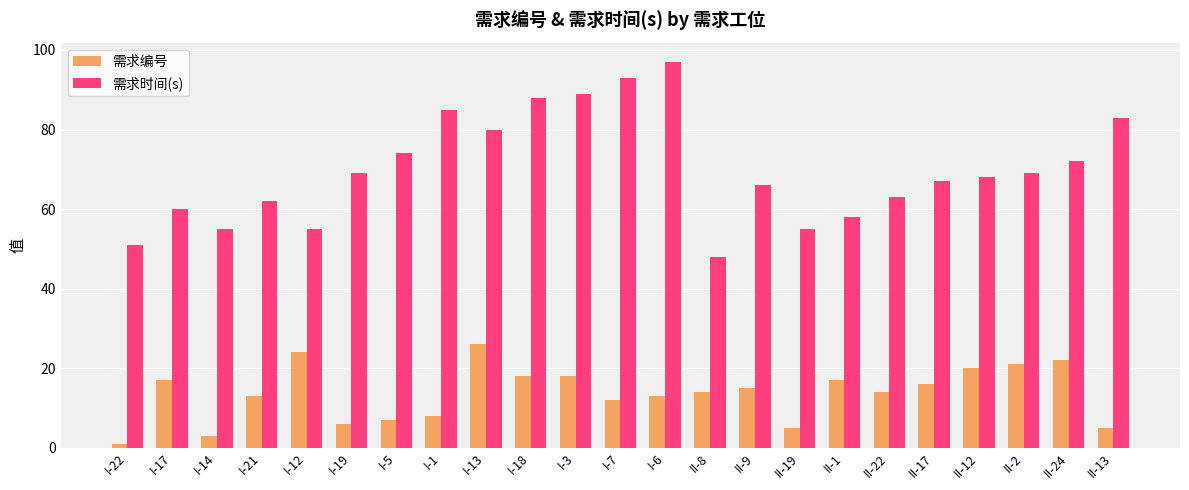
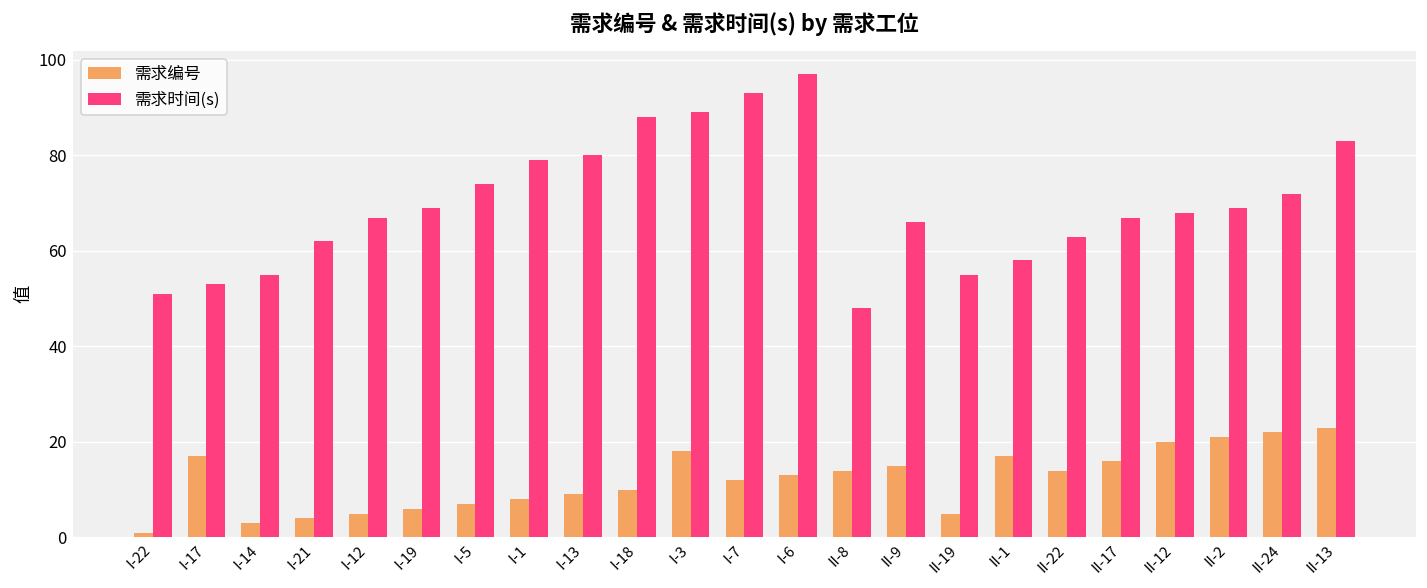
需求时间(s), I-17: 60 -> 53
需求编号, I-21: 13 -> 4
需求编号, I-12: 24 -> 5
需求时间(s), I-12: 55 -> 67
需求时间(s), I-1: 85 -> 79
需求编号, I-13: 26 -> 9
需求编号, I-18: 18 -> 10
需求编号, II-13: 5 -> 23
